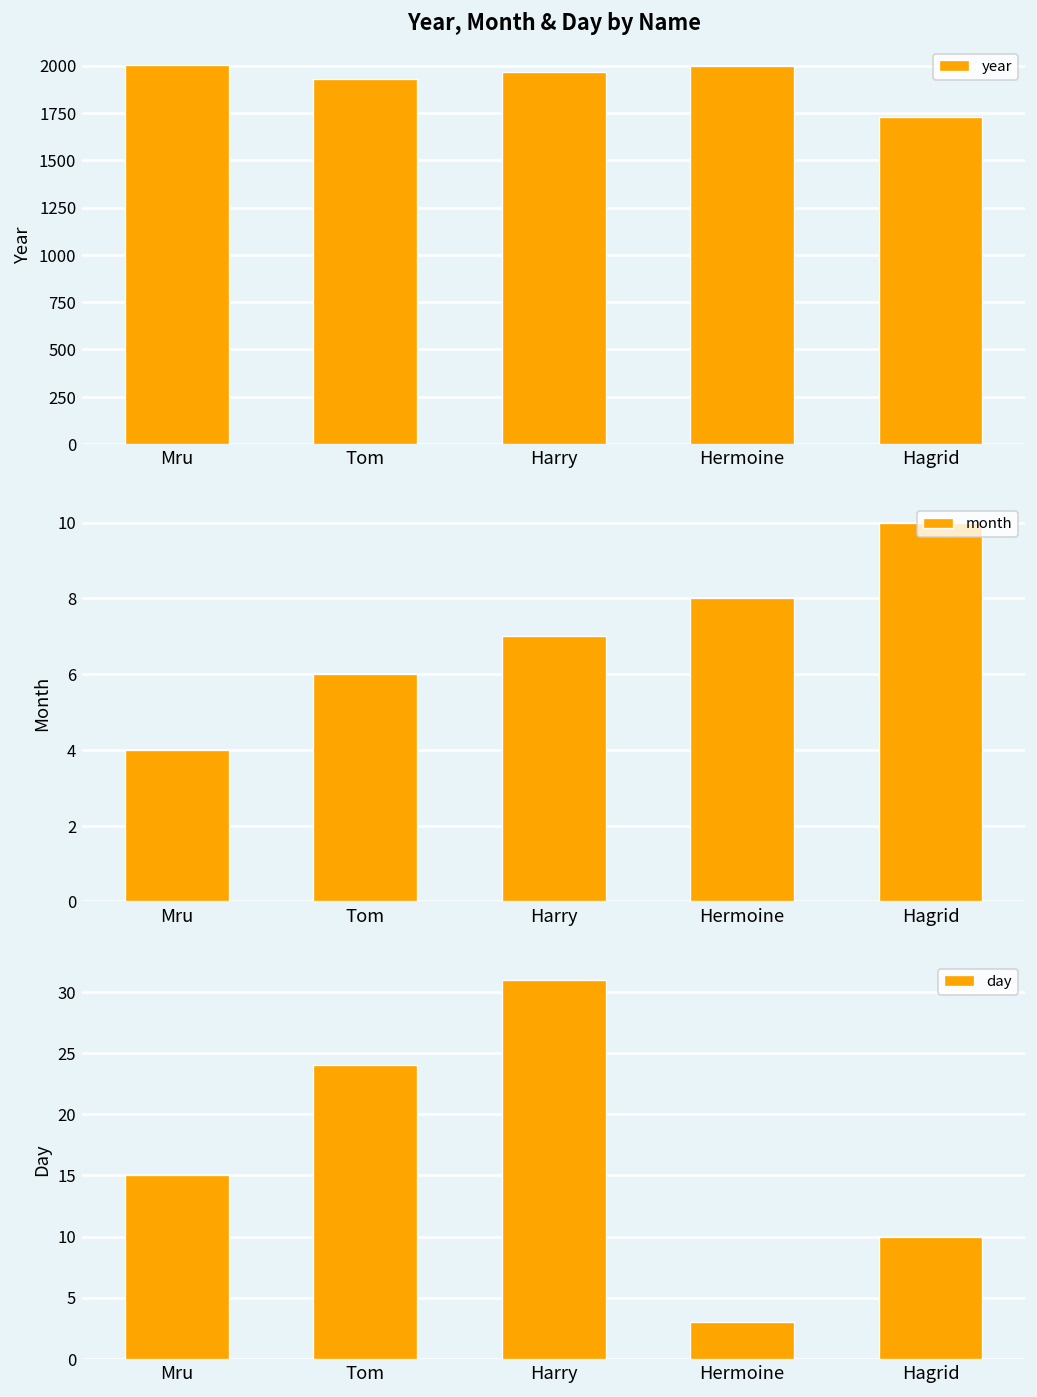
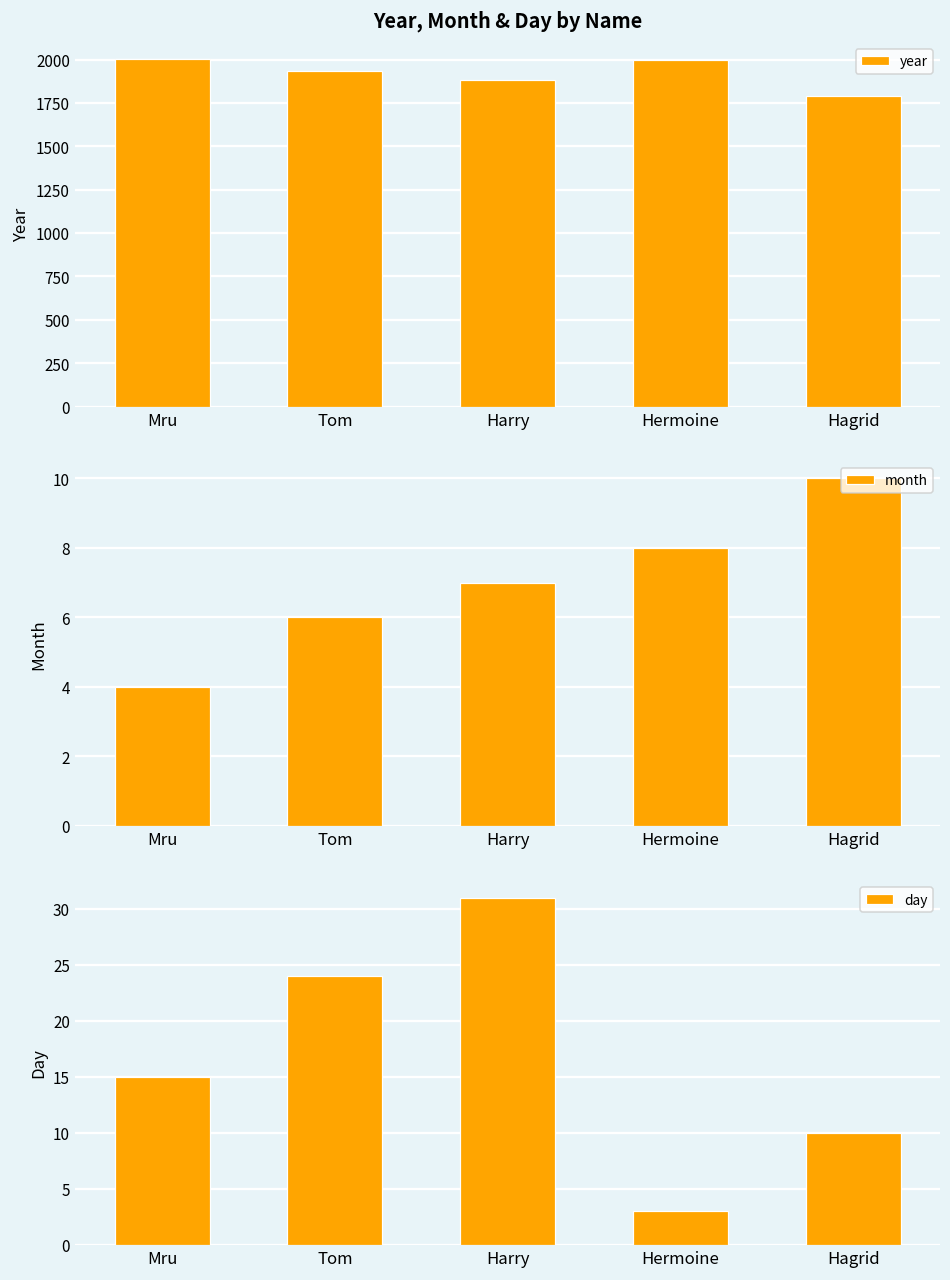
Year, Month & Day by Name, Harry: 1970 -> 1880
Year, Month & Day by Name, Hagrid: 1730 -> 1790
